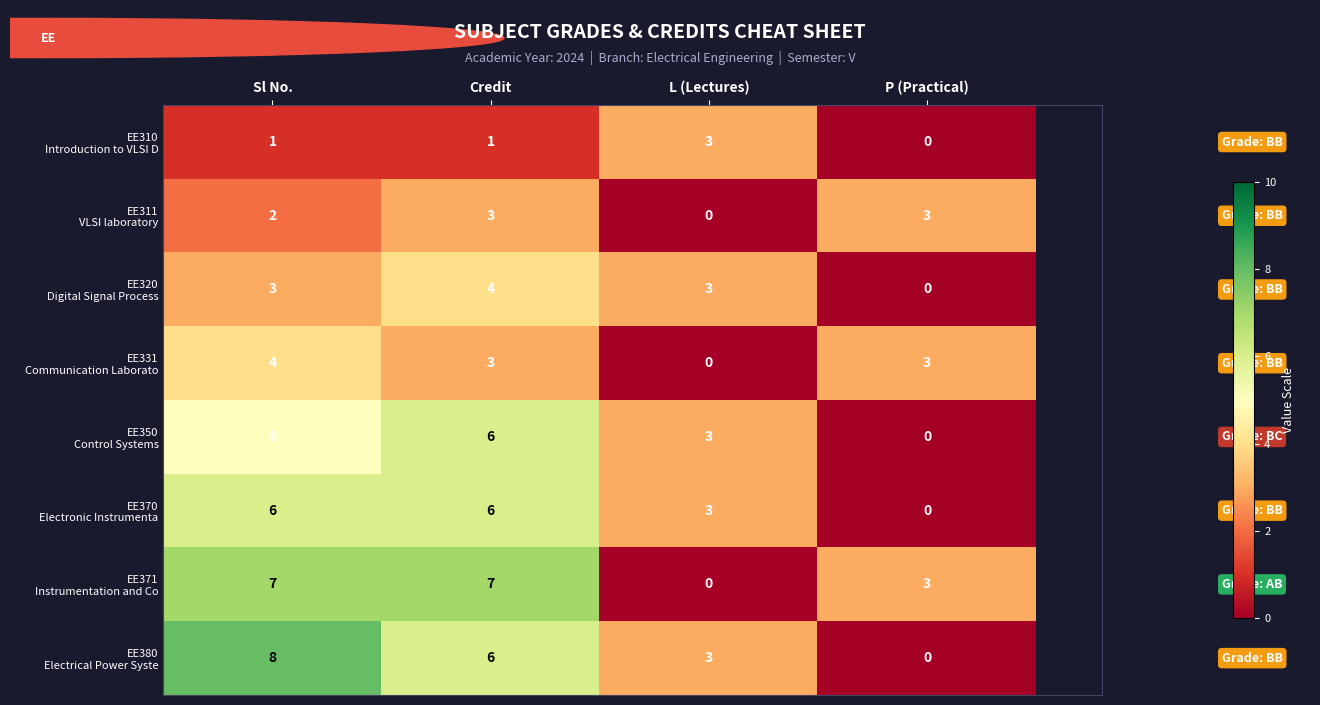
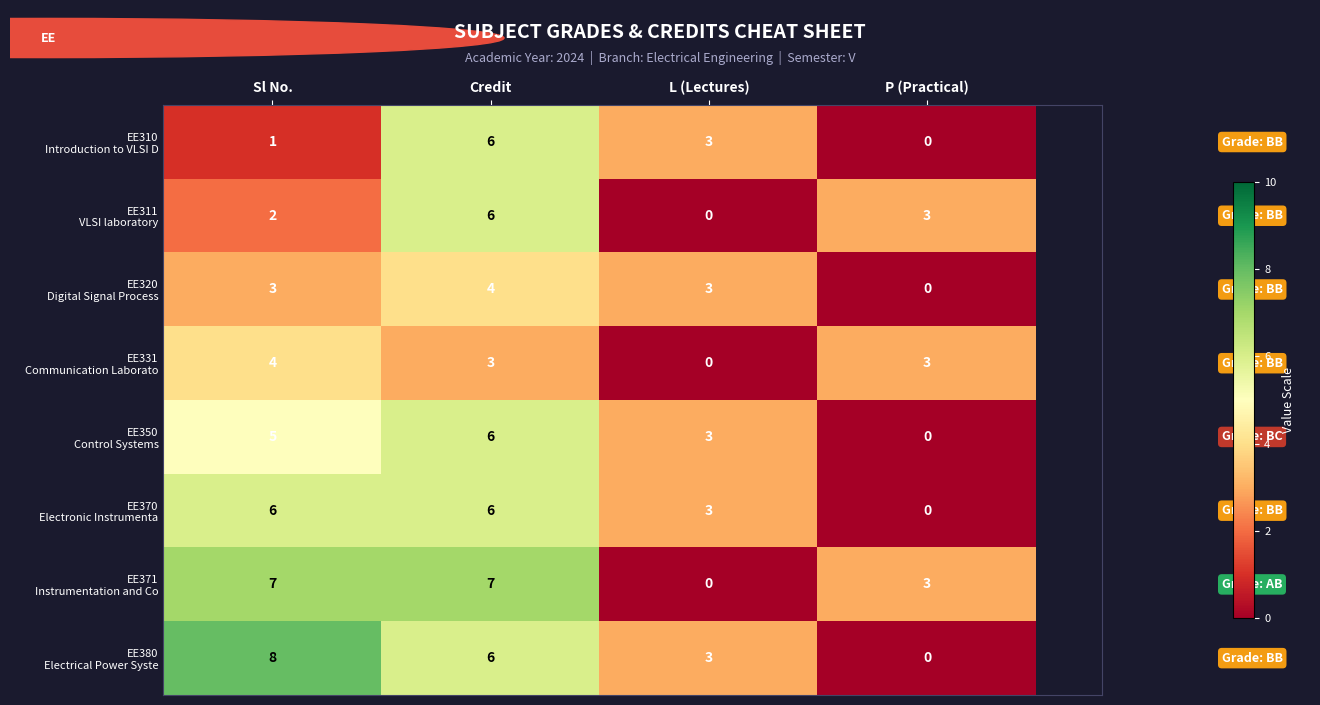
EE310 Introduction to VLSI D, Credit: 1 -> 6
EE311 VLSI laboratory, Credit: 3 -> 6
